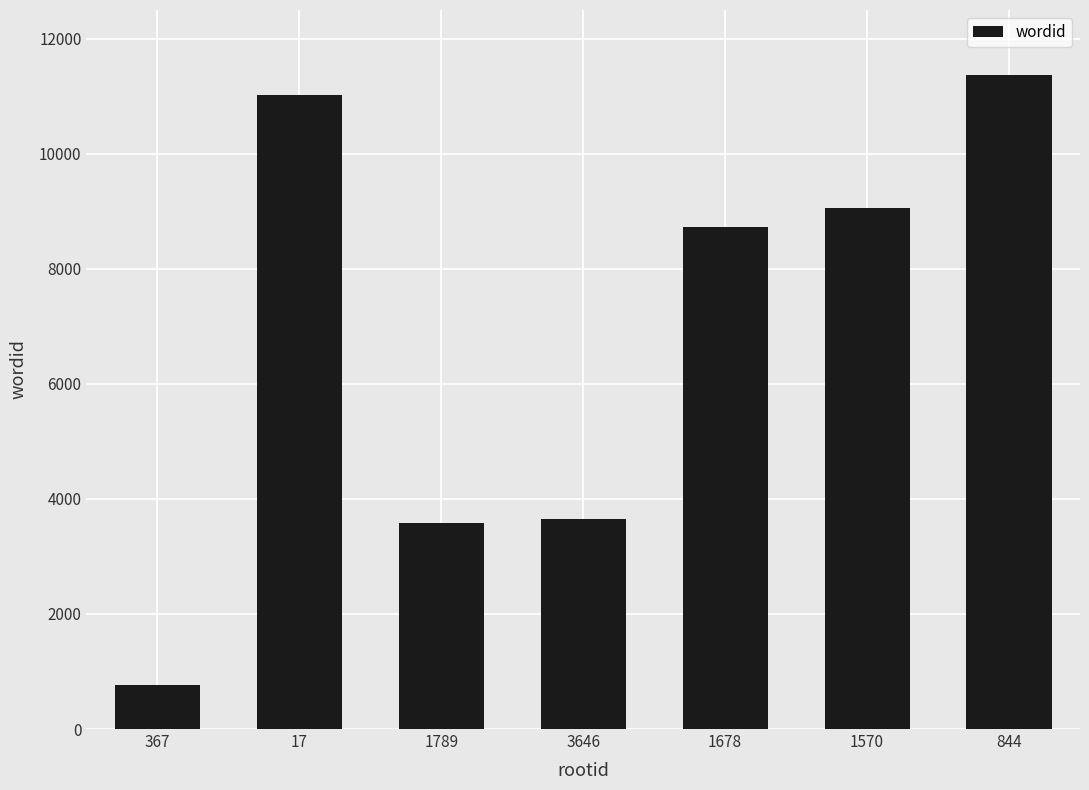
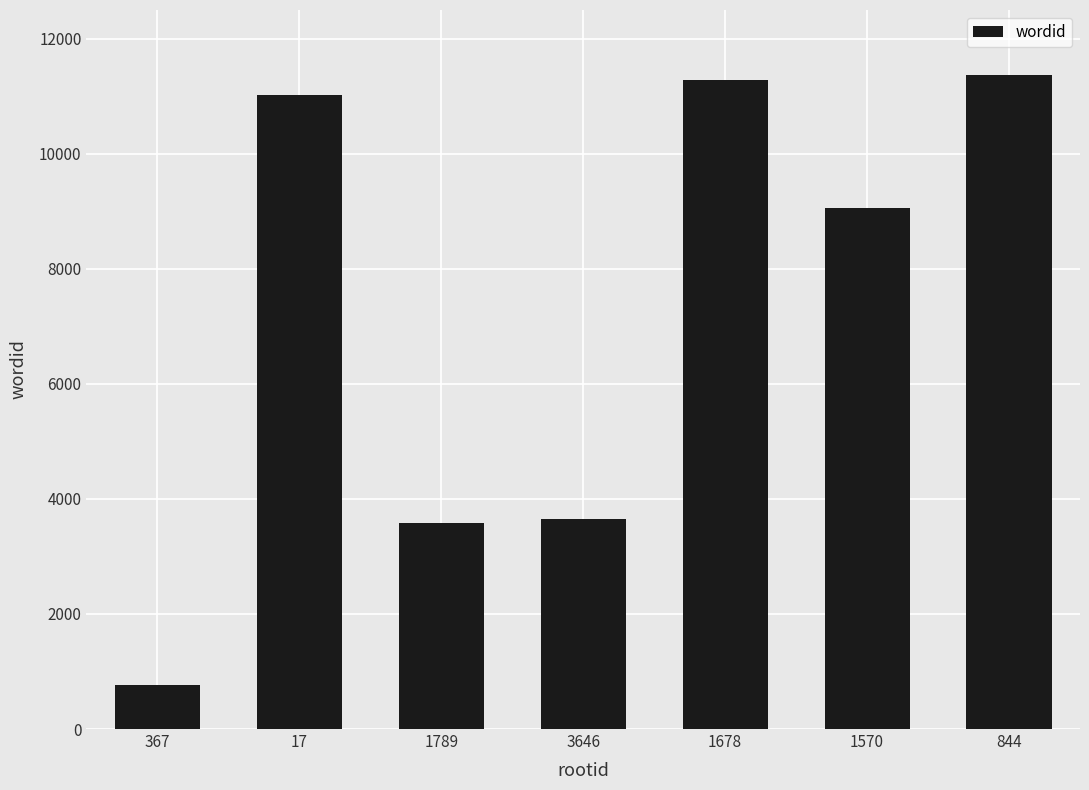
1678: 8700 -> 11300
